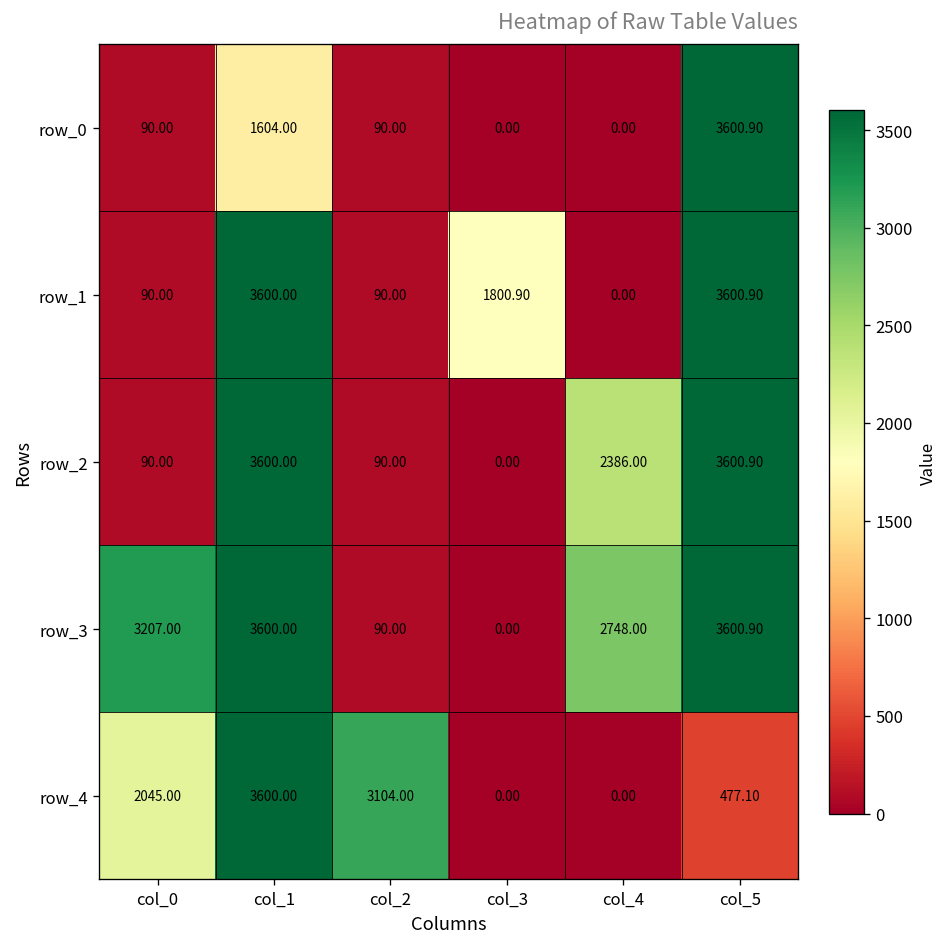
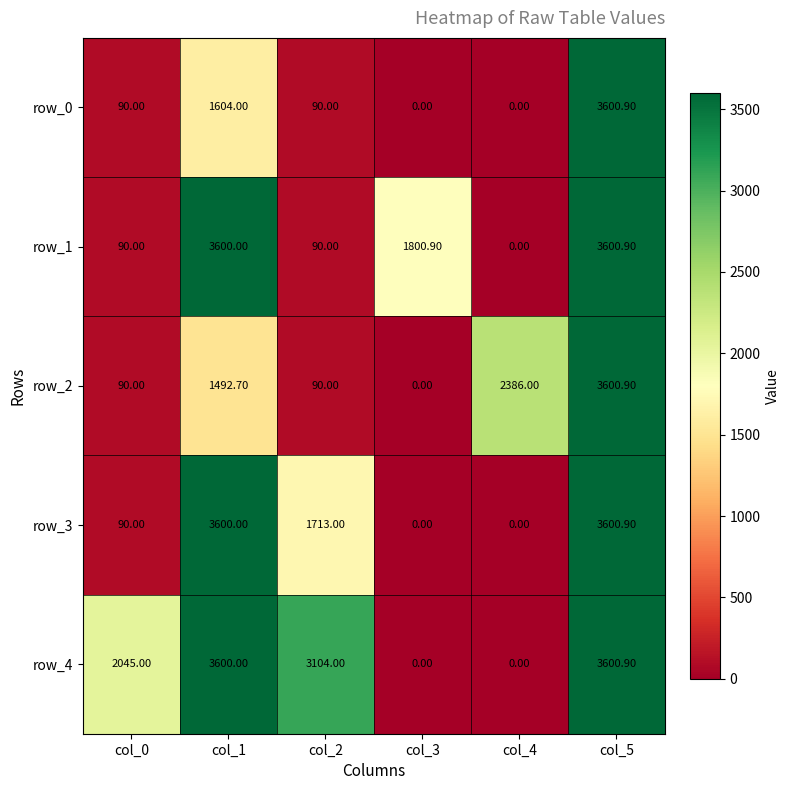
row_2, col_1: 3600.00 -> 1492.70
row_3, col_0: 3207.00 -> 90.00
row_3, col_2: 90.00 -> 1713.00
row_3, col_4: 2748.00 -> 0.00
row_4, col_5: 477.10 -> 3600.90
